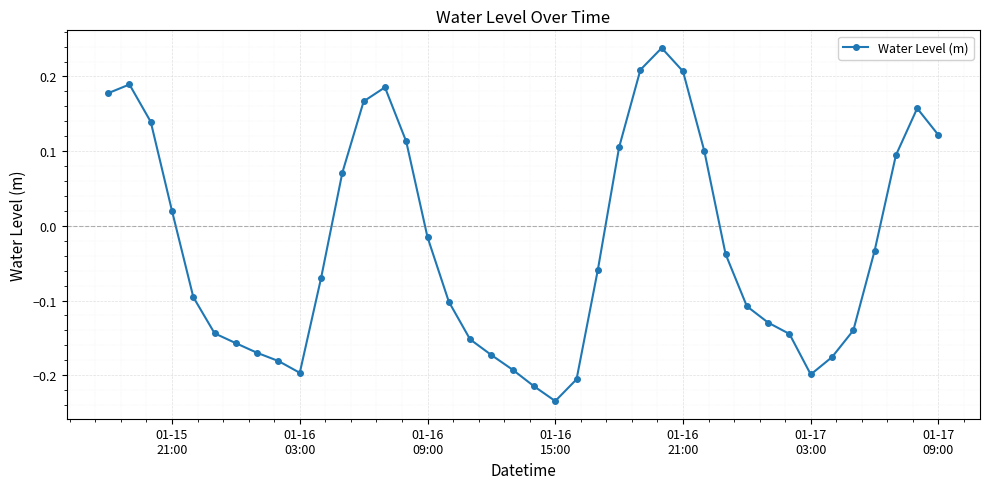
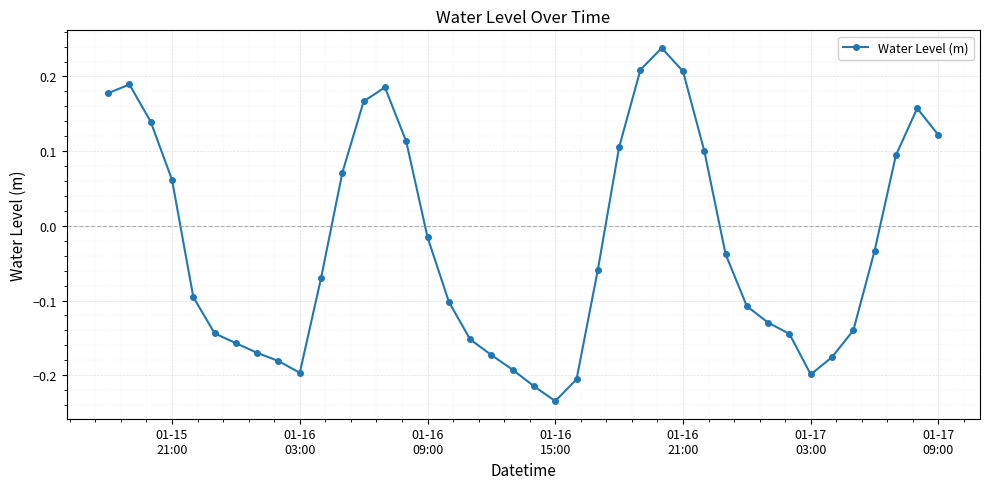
01-15 21:00: 0.02 -> 0.06
